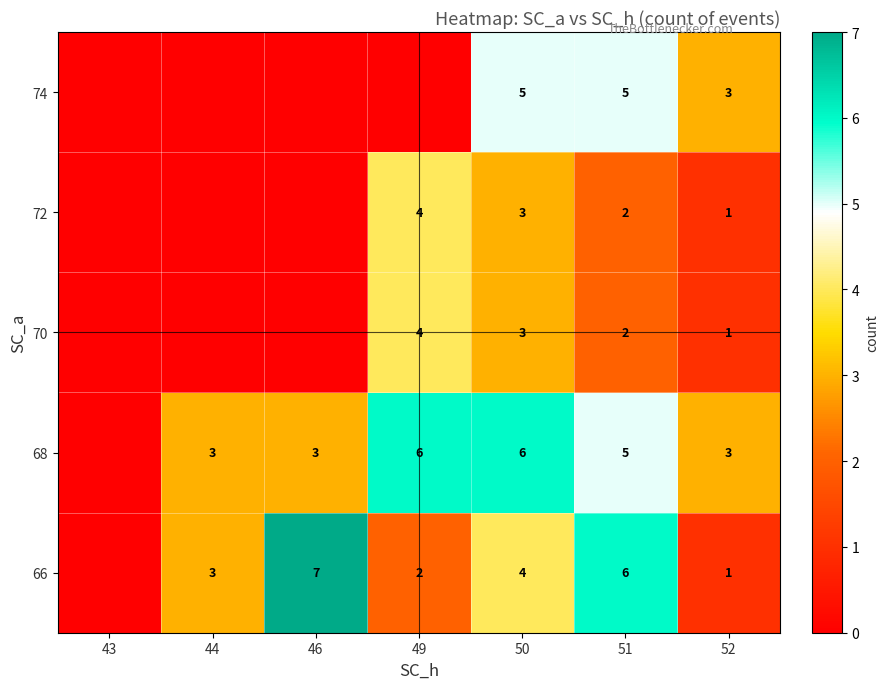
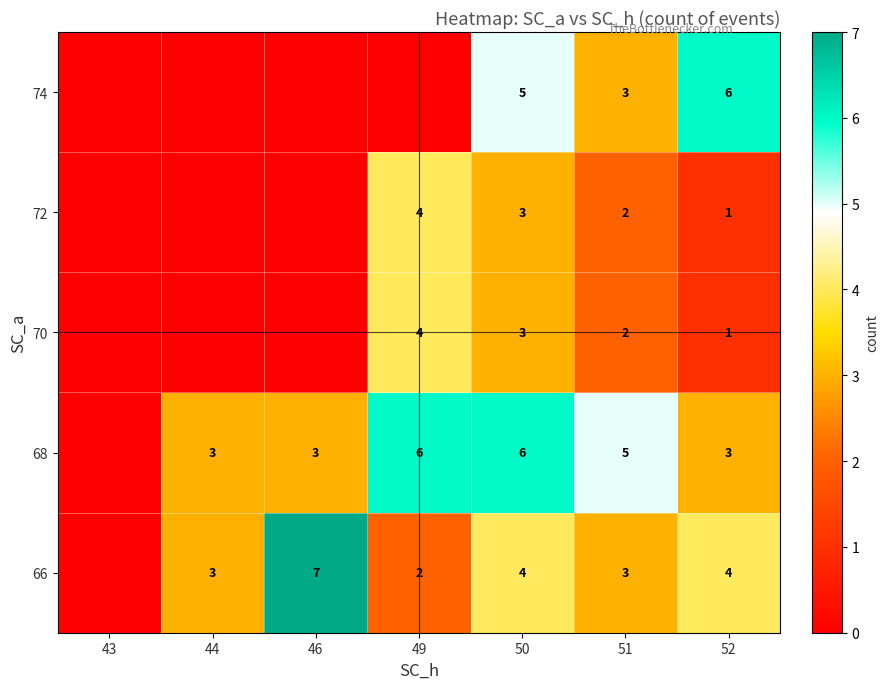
74, 51: 5 -> 3
74, 52: 3 -> 6
66, 51: 6 -> 3
66, 52: 1 -> 4
